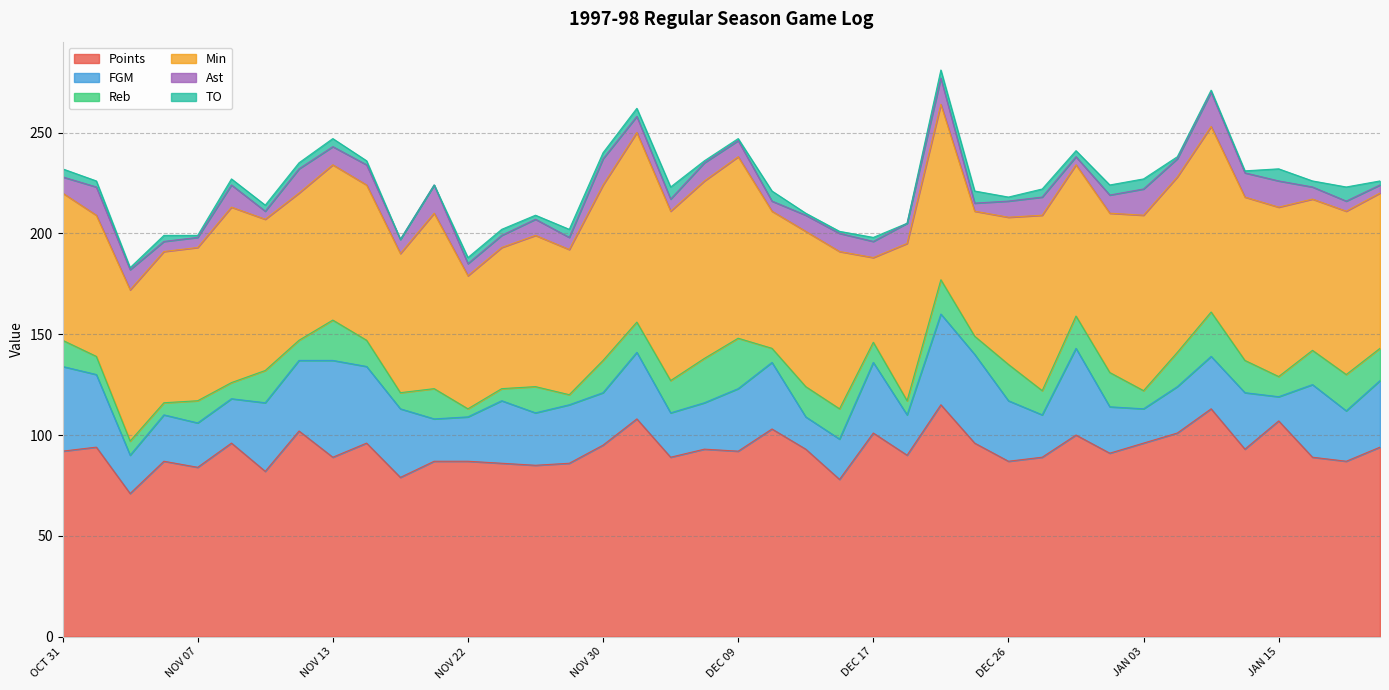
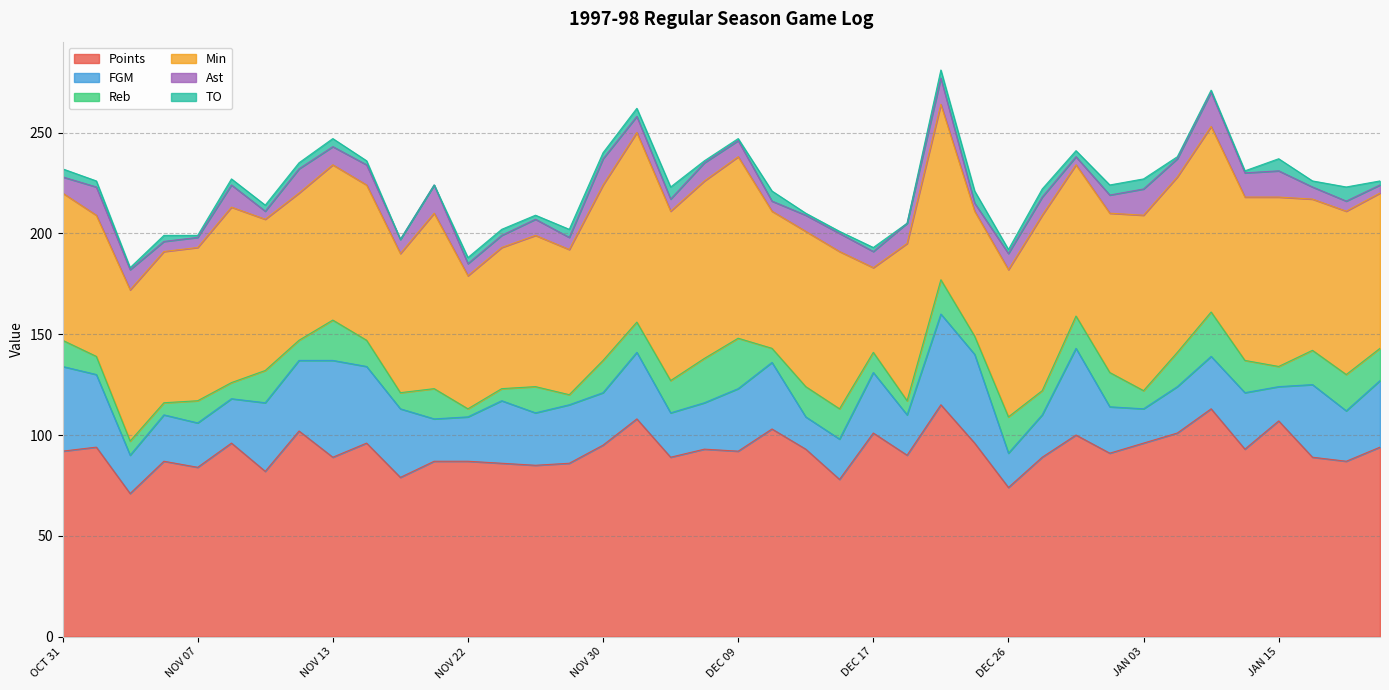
FGM, DEC 17: 35 -> 30
Points, DEC 26: 87 -> 74
FGM, DEC 26: 30 -> 17
FGM, JAN 15: 12 -> 17
